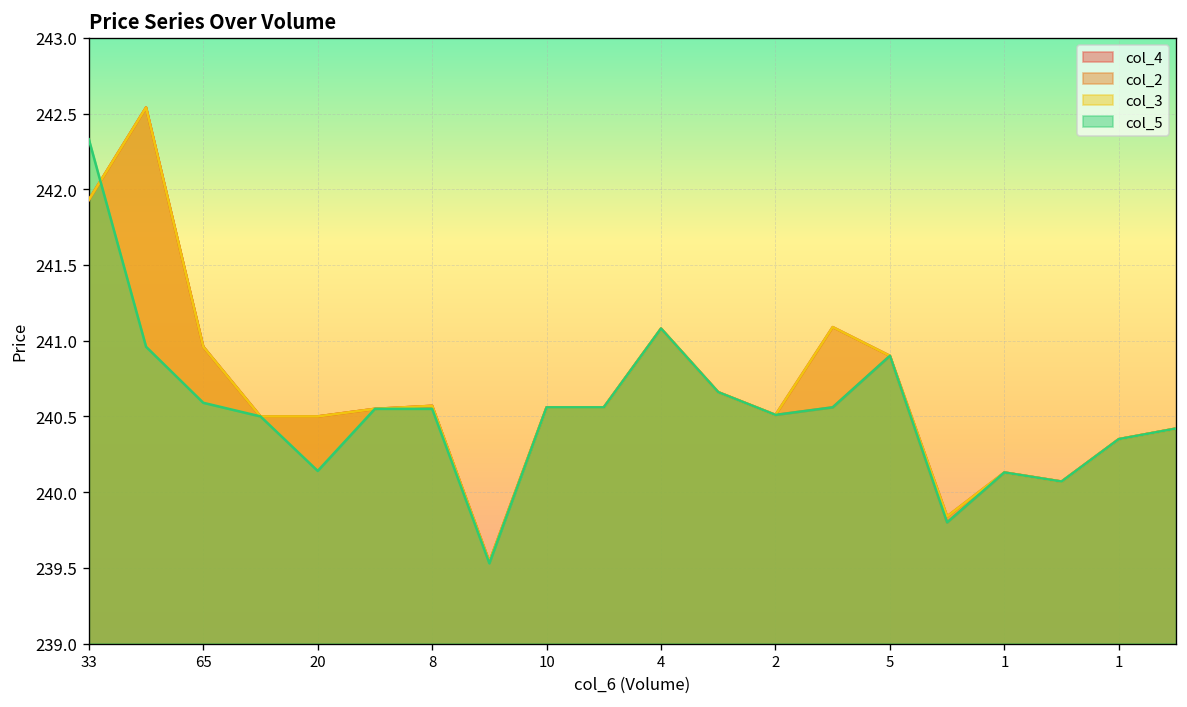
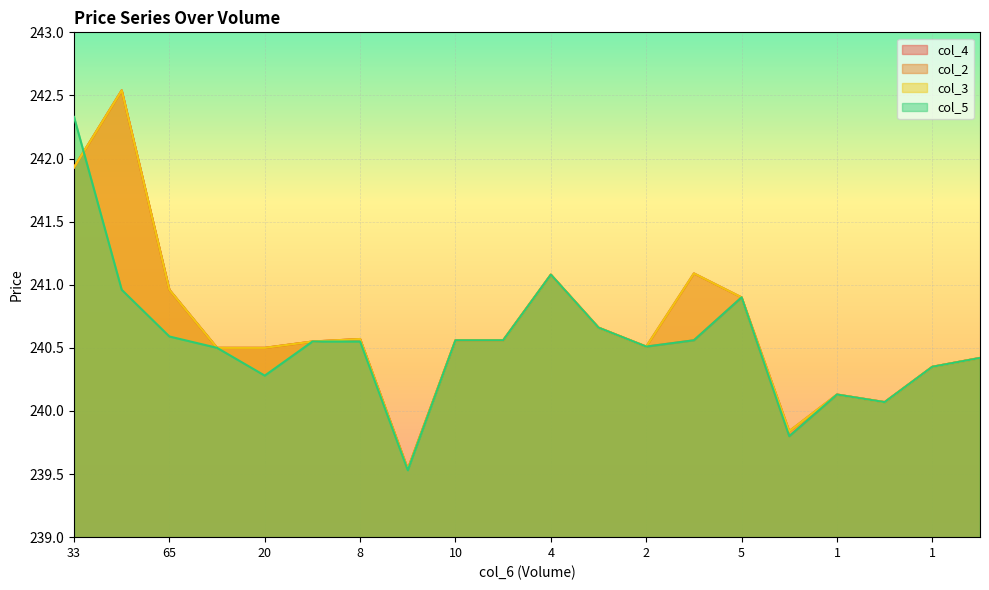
col_5, 20: 240.14 -> 240.28
